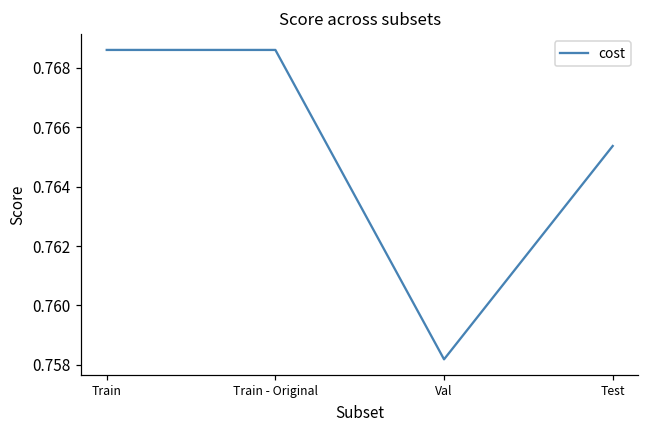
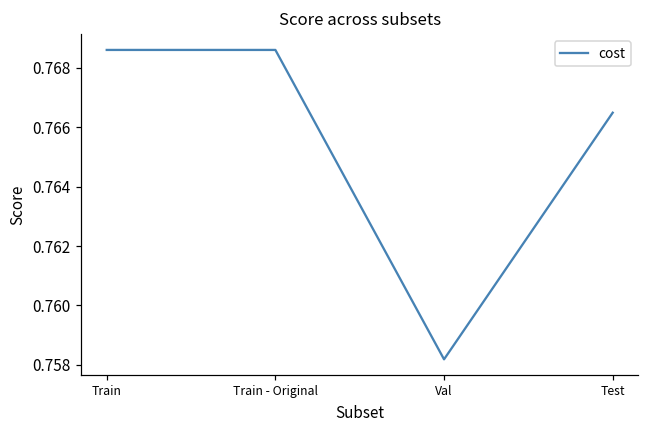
Test: 0.7654 -> 0.7665
